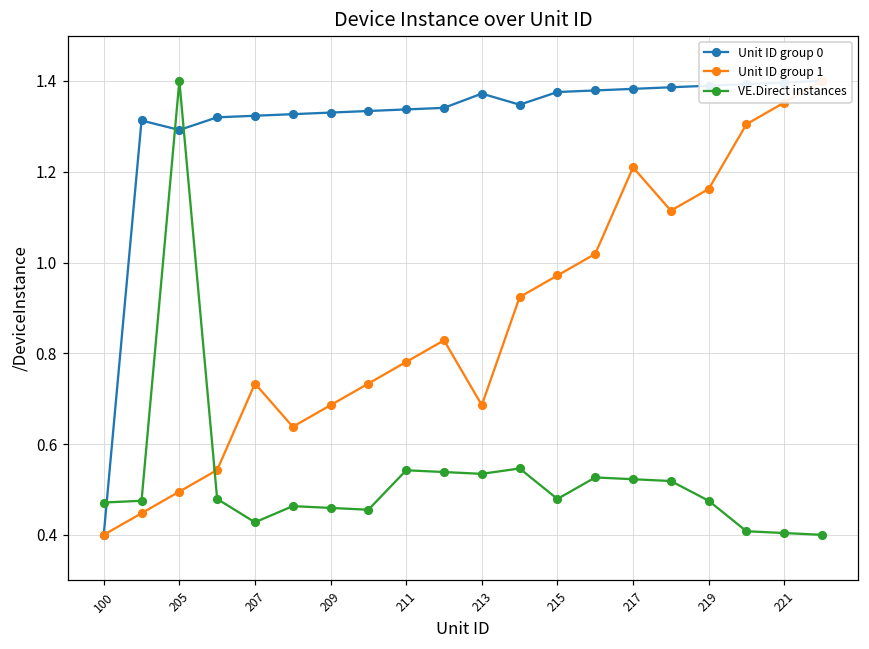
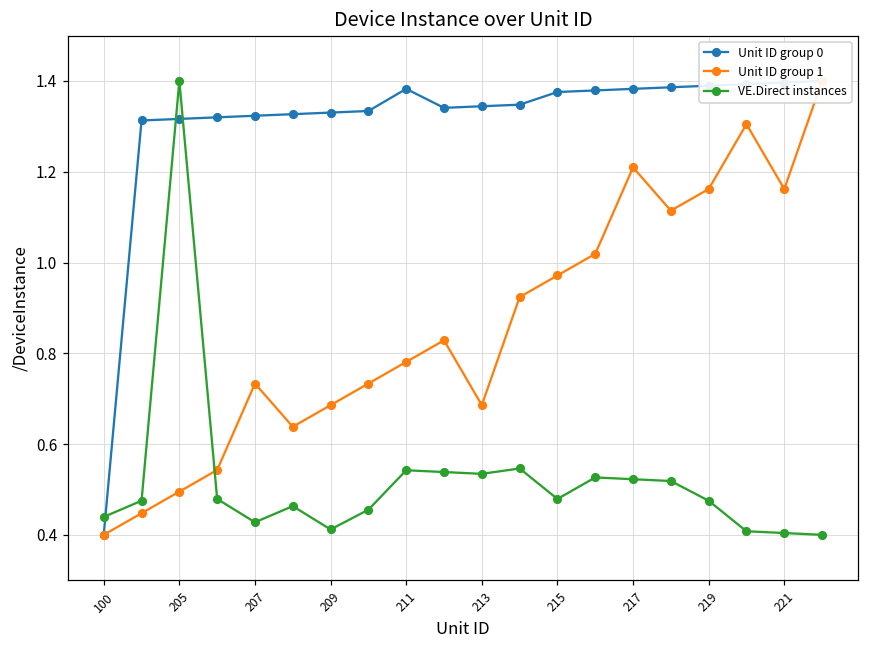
VE.Direct instances, 100: 0.47 -> 0.44
Unit ID group 0, 205: 1.29 -> 1.32
VE.Direct instances, 209: 0.46 -> 0.41
Unit ID group 0, 211: 1.34 -> 1.38
Unit ID group 0, 213: 1.37 -> 1.34
Unit ID group 1, 221: 1.35 -> 1.16
